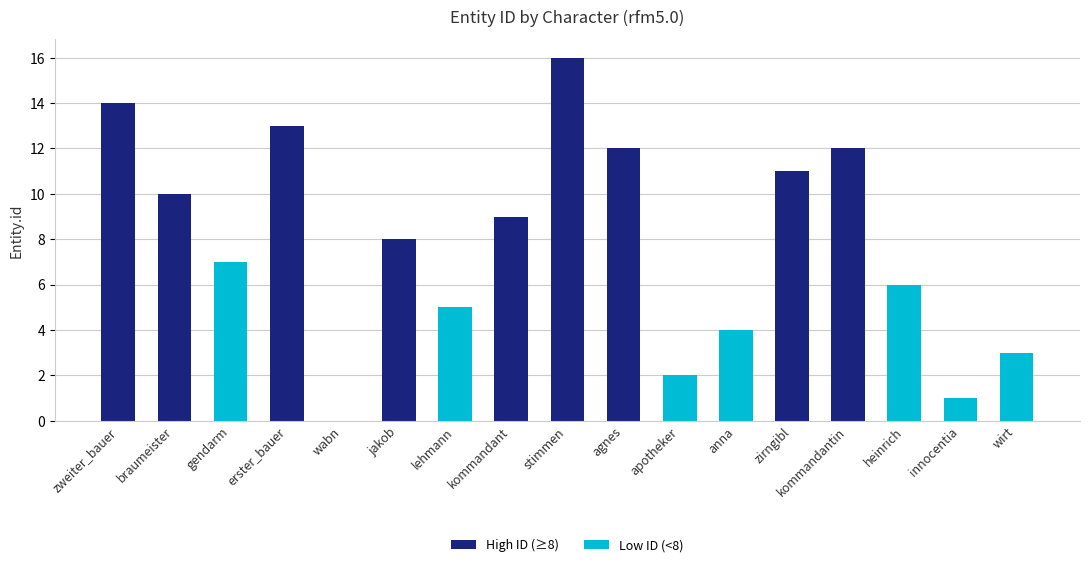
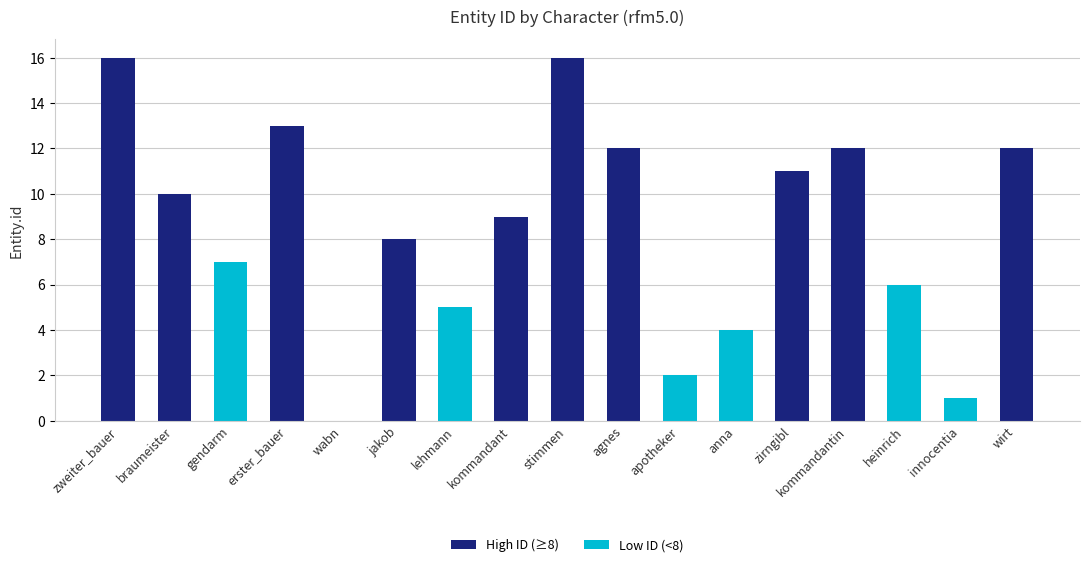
zweiter_bauer: 14 -> 16
wirt: 3 -> 12
